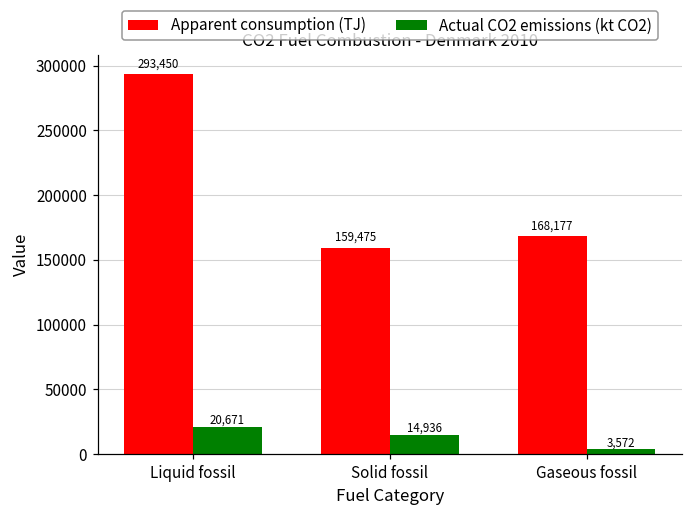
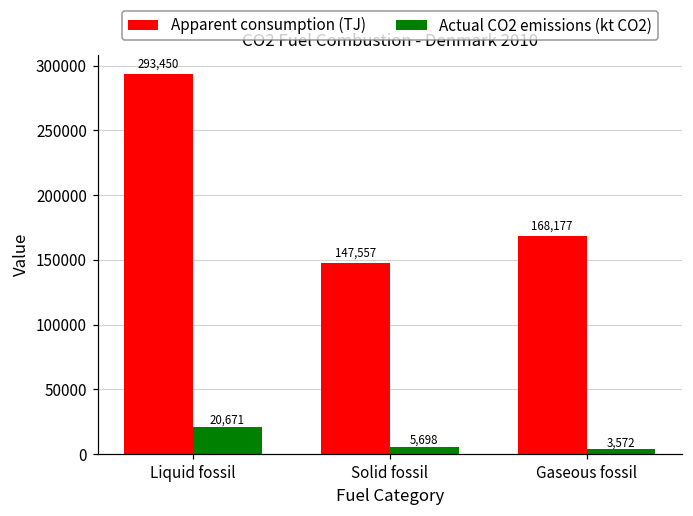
Apparent consumption (TJ), Solid fossil: 159,475 -> 147,557
Actual CO2 emissions (kt CO2), Solid fossil: 14,936 -> 5,698
